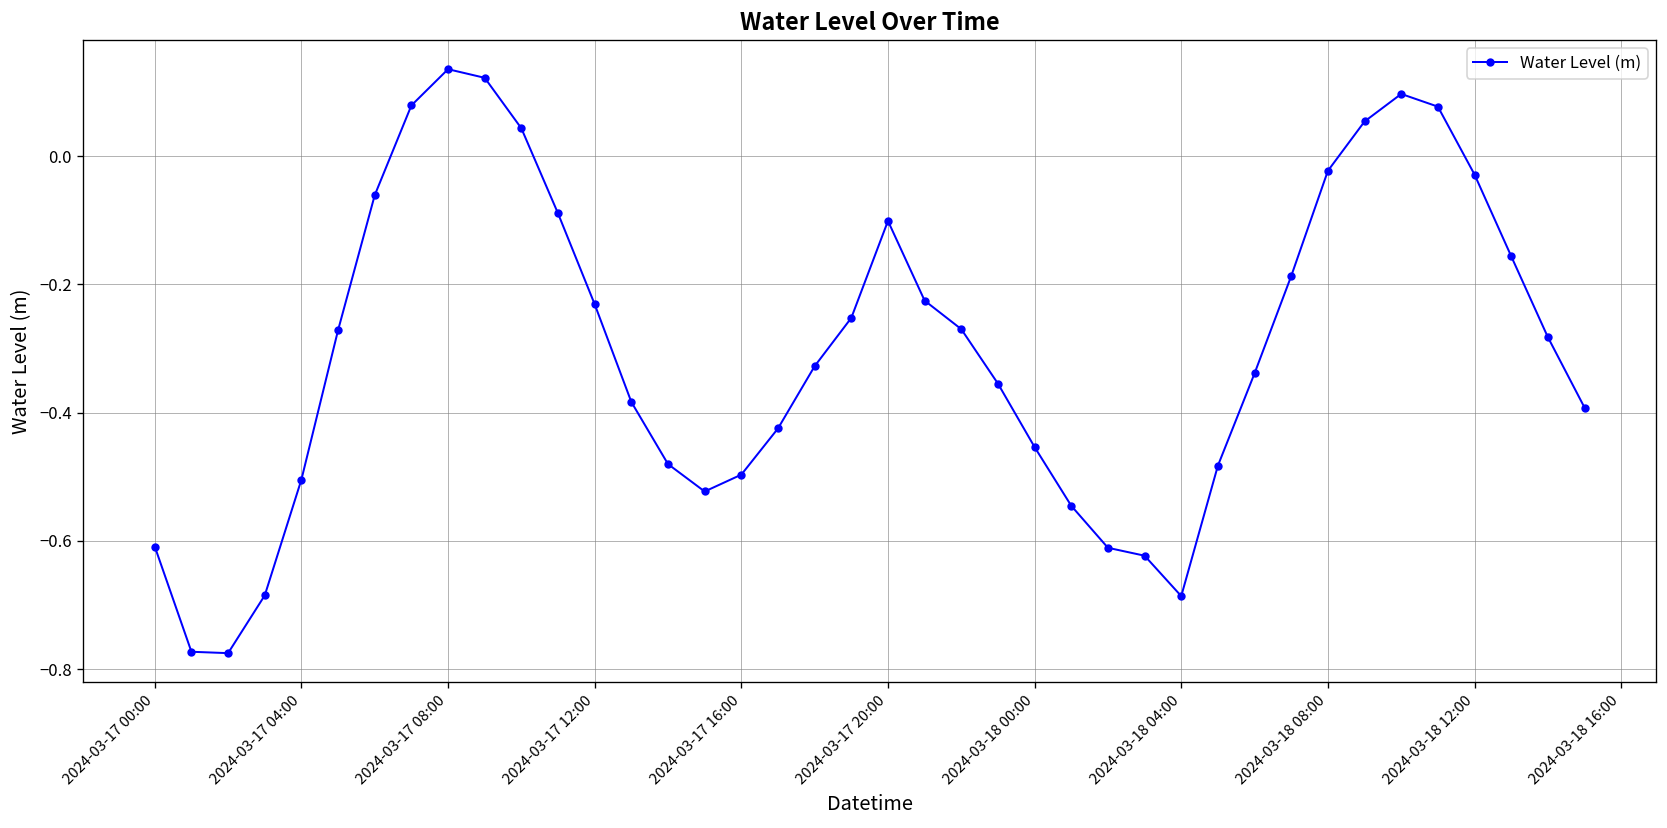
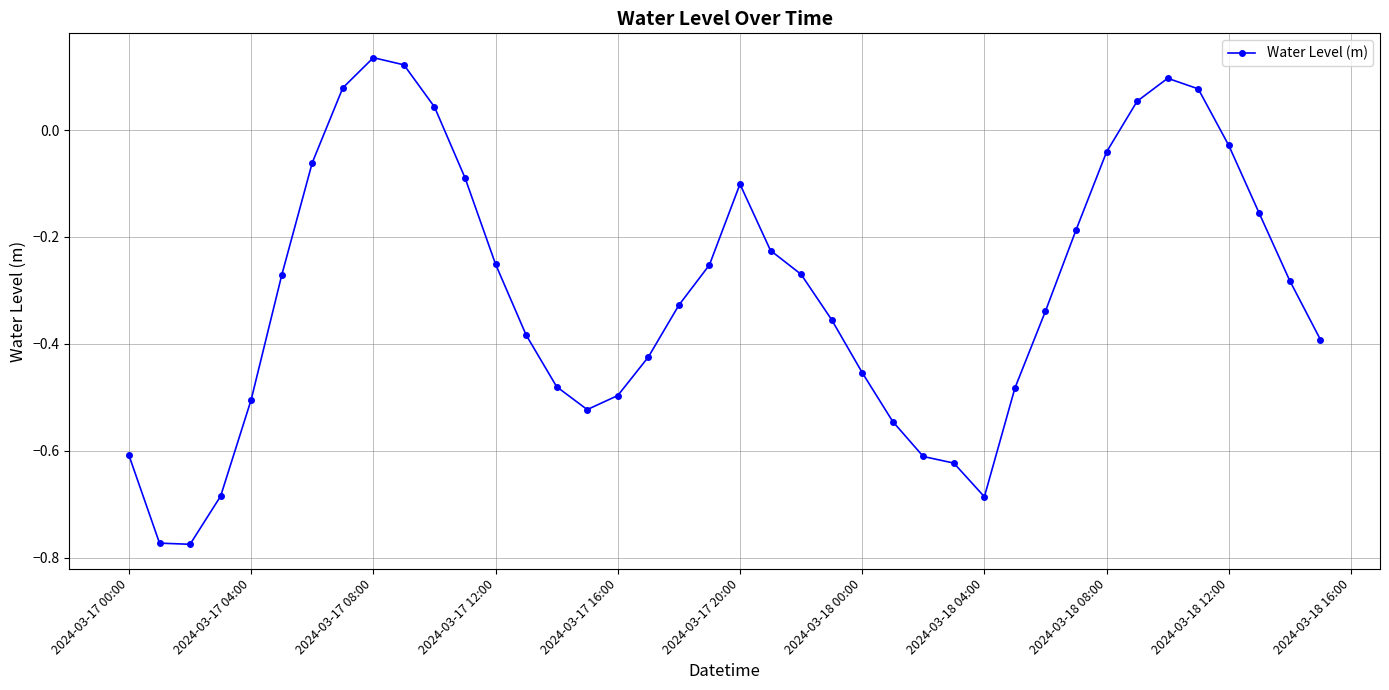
2024-03-17 12:00: -0.23 -> -0.25
2024-03-18 08:00: -0.02 -> -0.04
